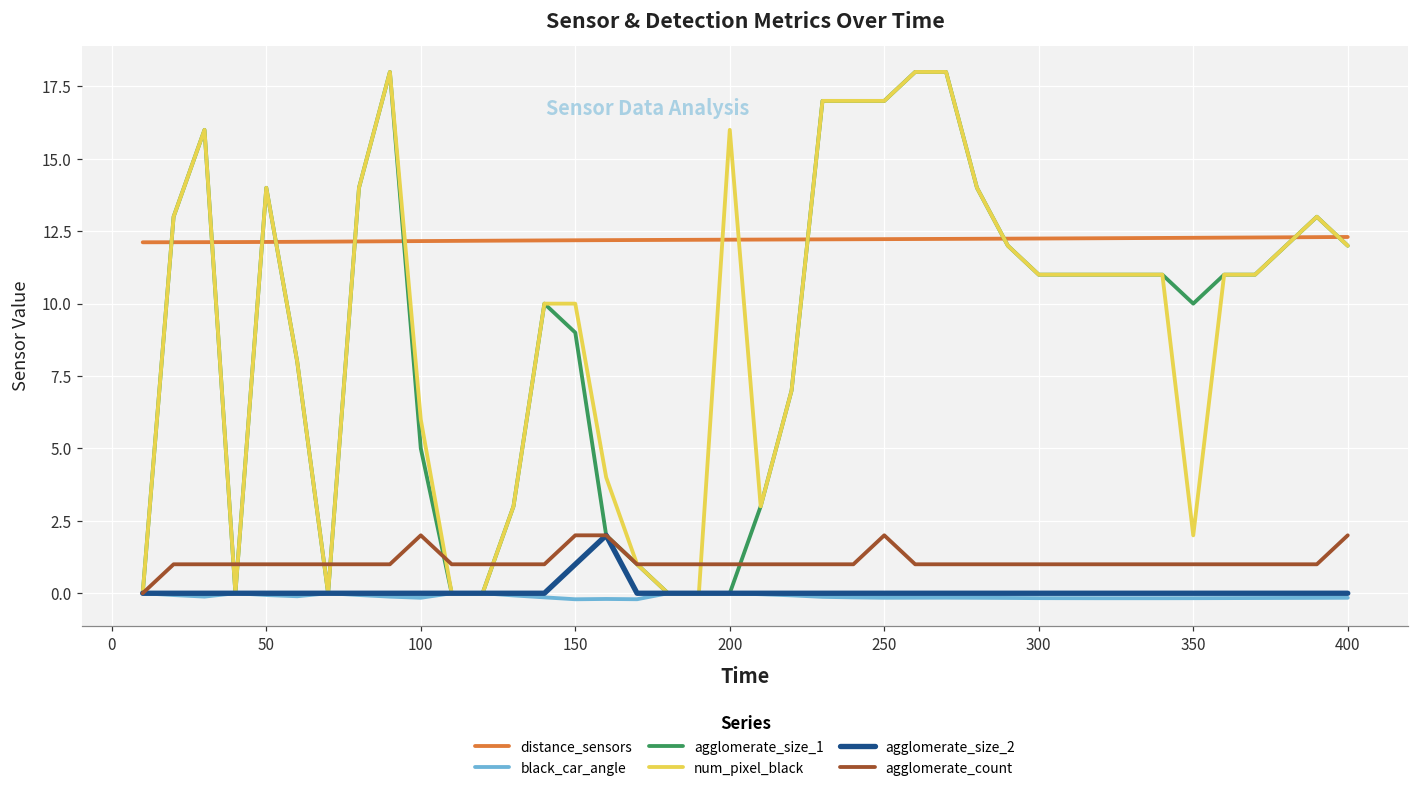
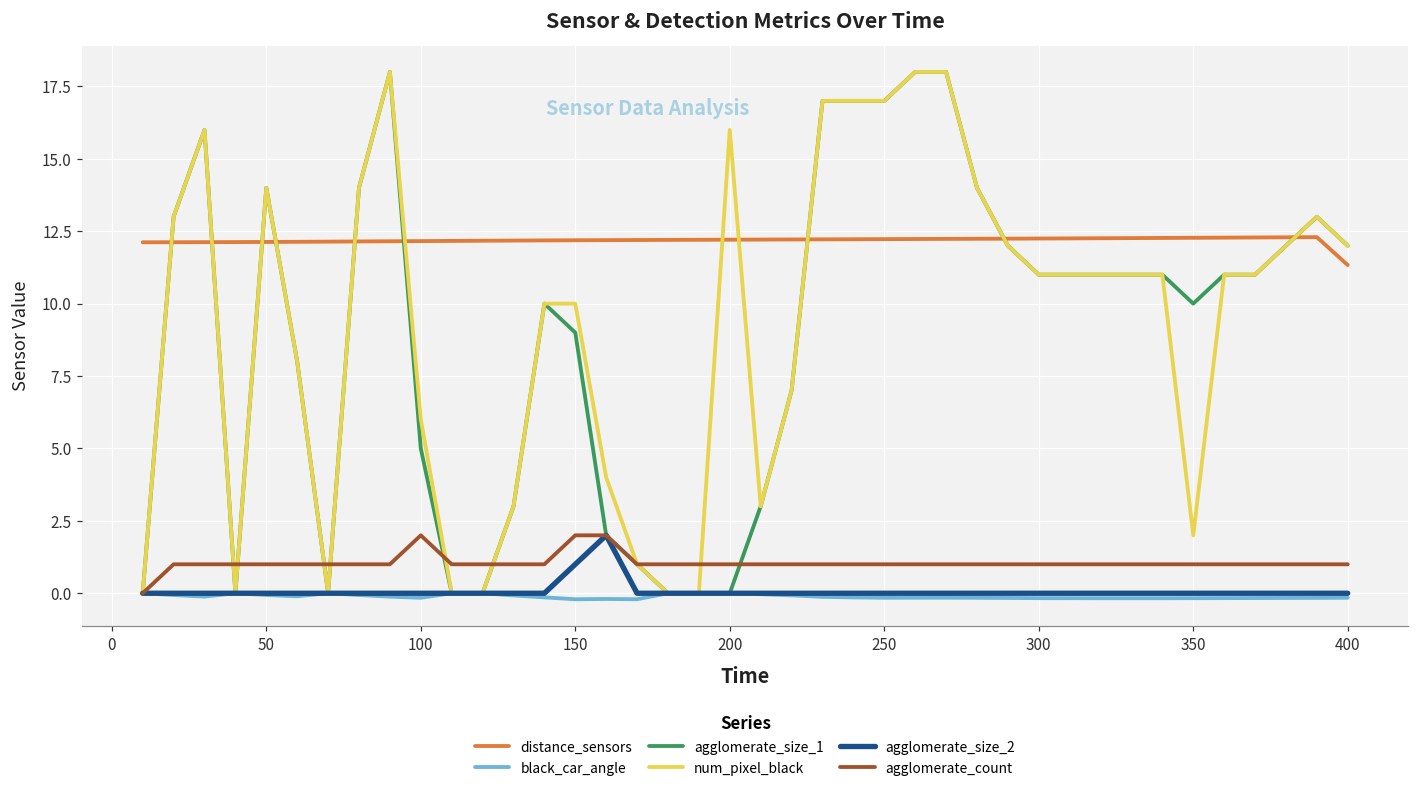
agglomerate_count, 250: 2 -> 1
distance_sensors, 400: 12.3 -> 11.3
agglomerate_count, 400: 2 -> 1
